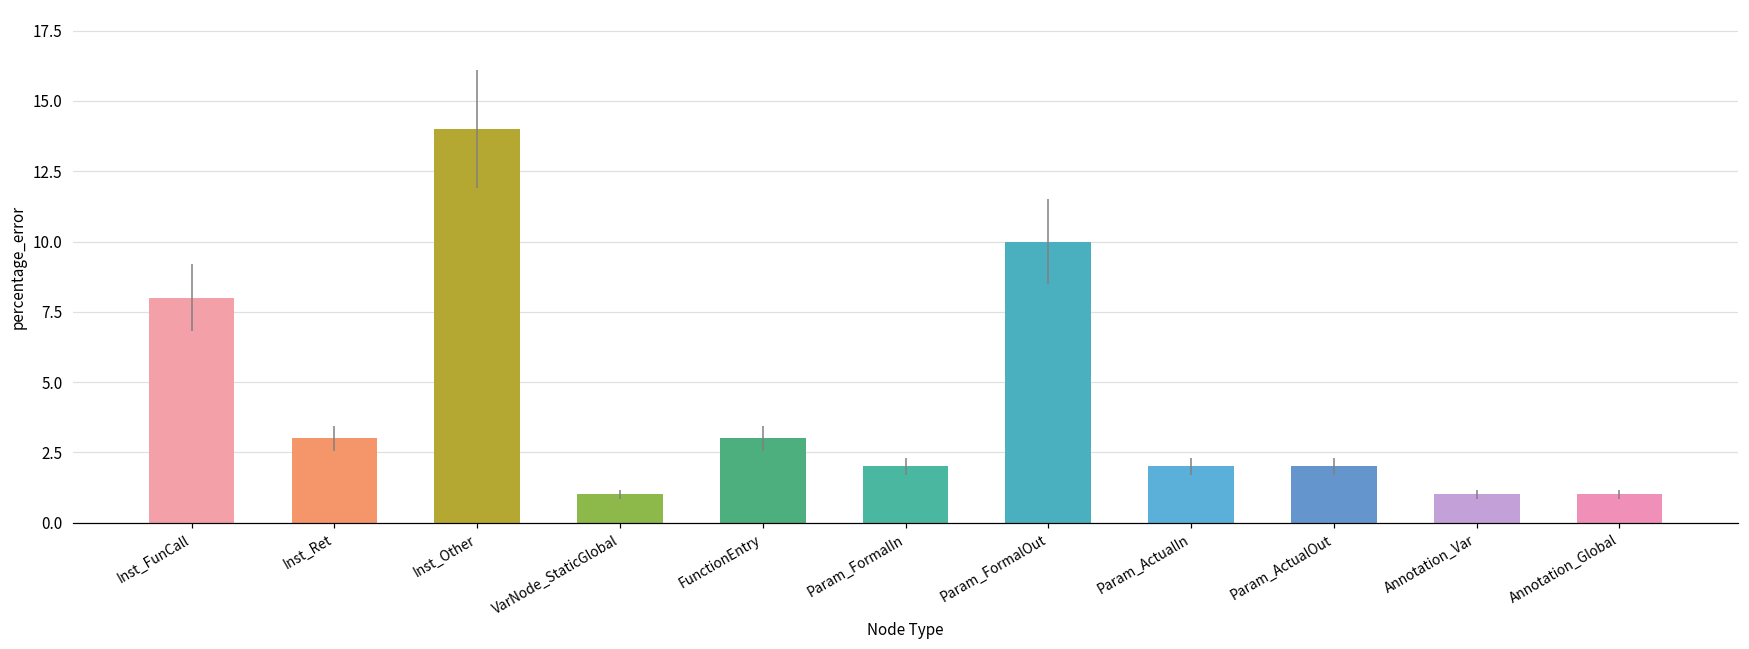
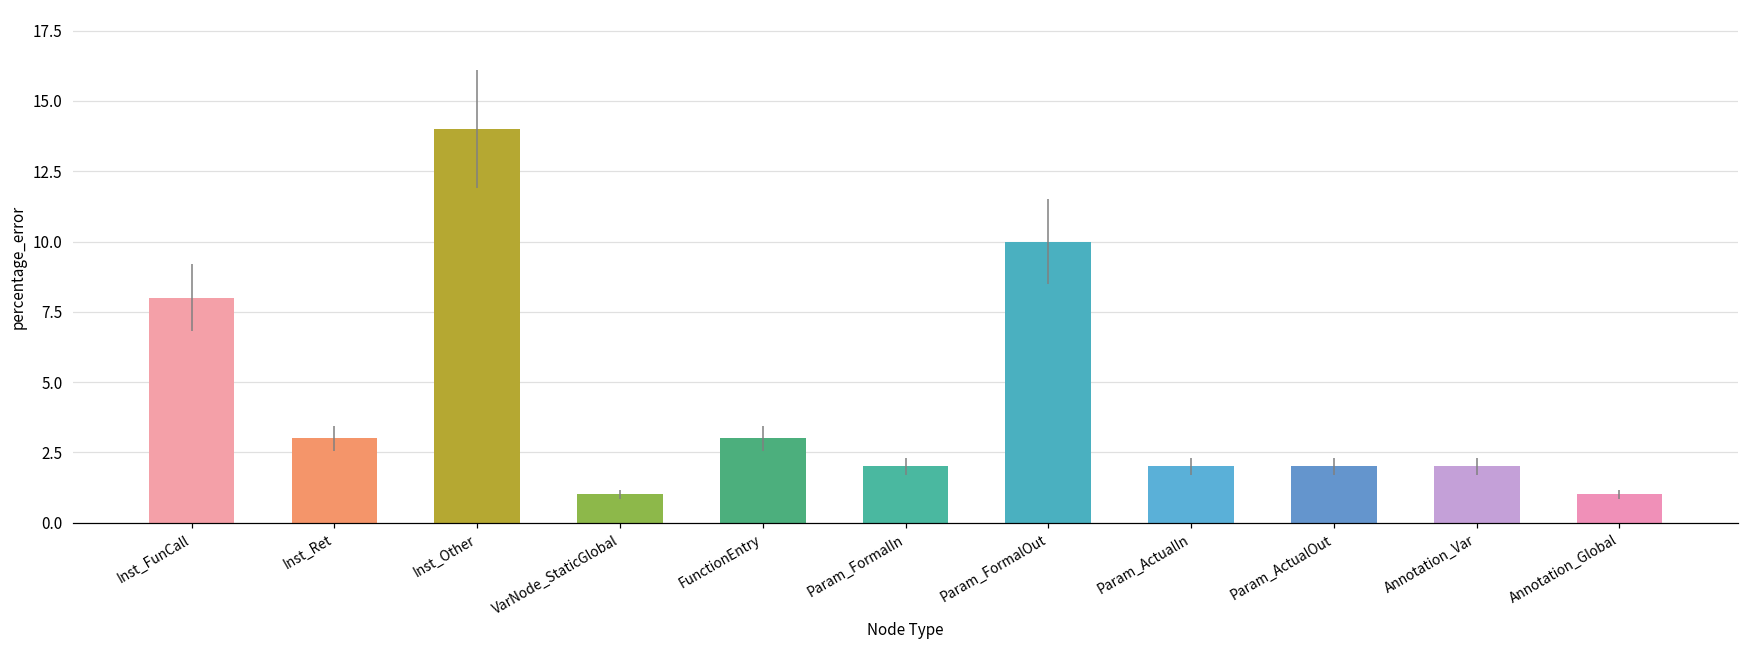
Annotation_Var: 1 -> 2
